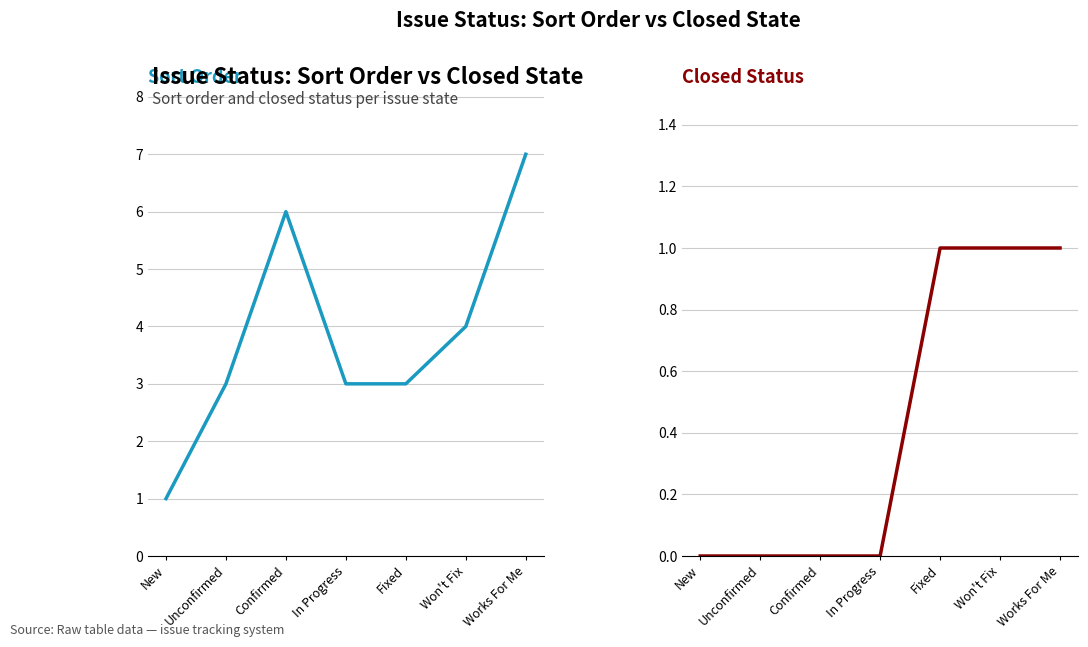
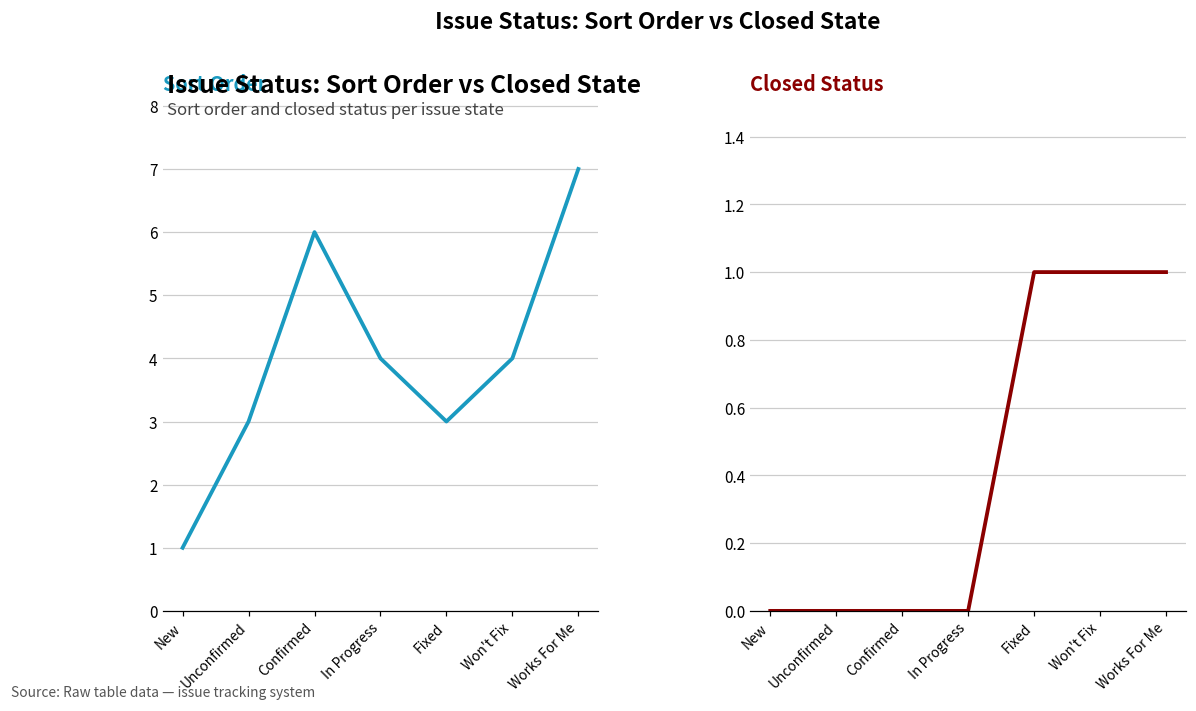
Sort Order, In Progress: 3 -> 4
